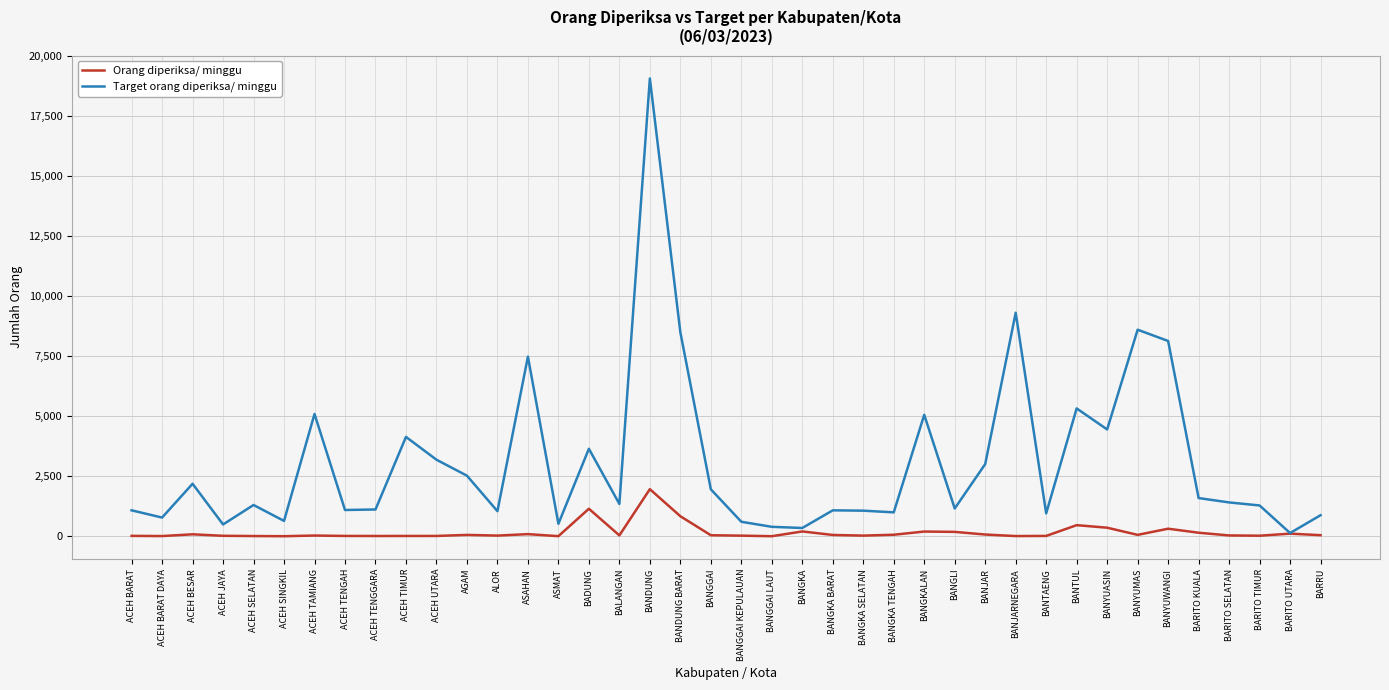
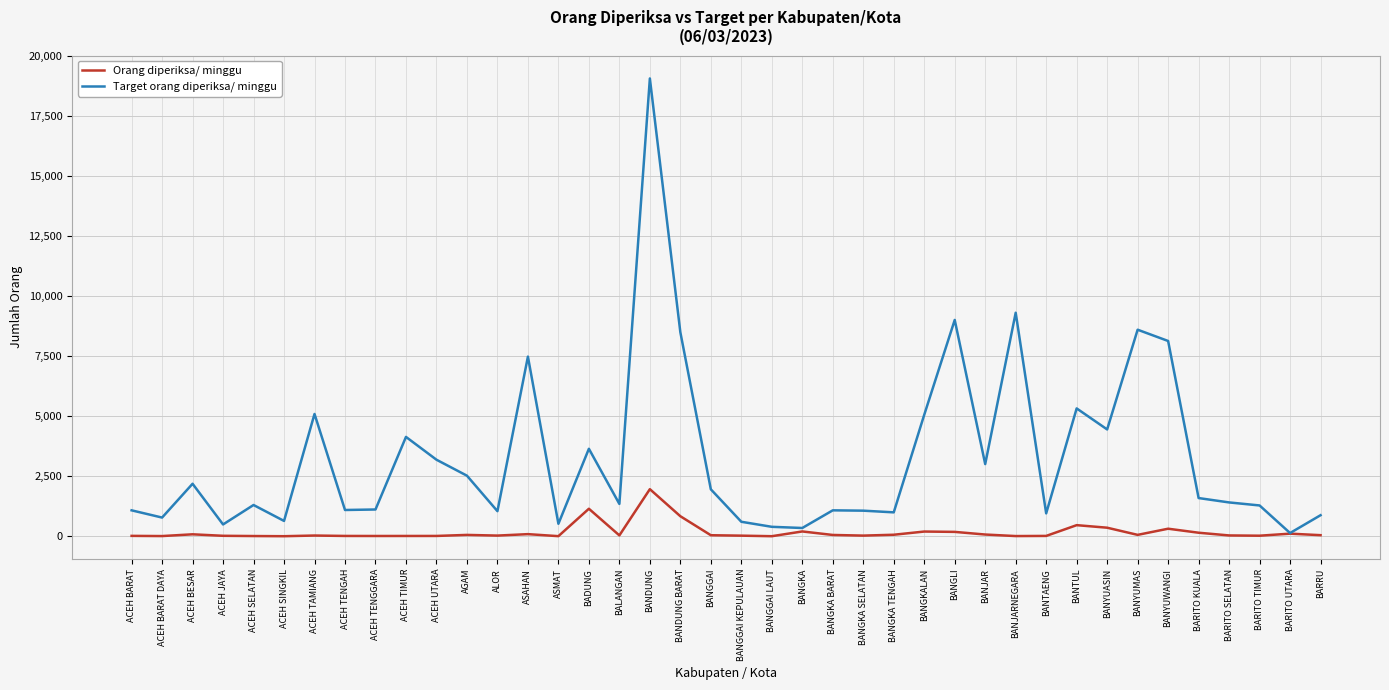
Target orang diperiksa/ minggu, BANGLI: 1,200 -> 9,000
